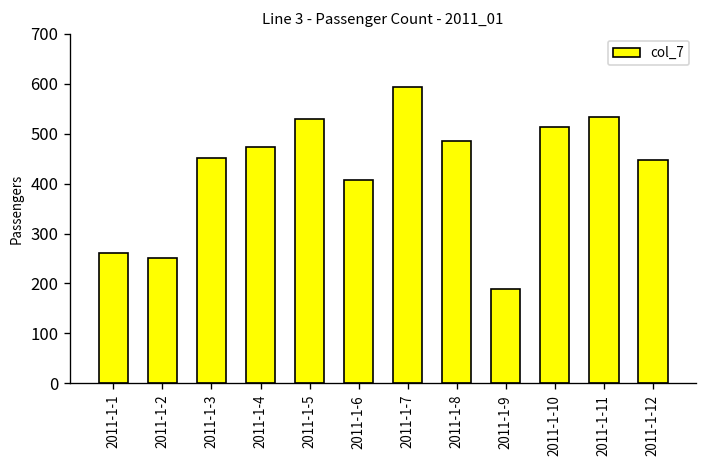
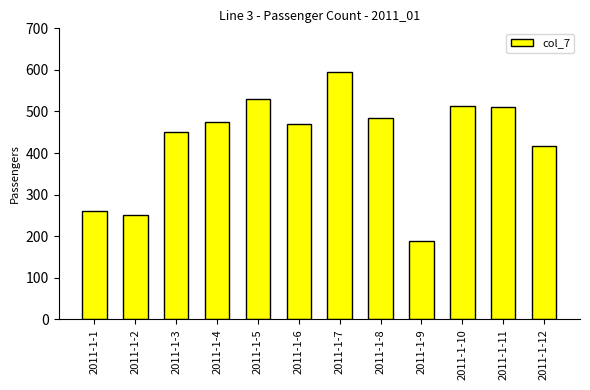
2011-1-6: 410 -> 470
2011-1-11: 530 -> 510
2011-1-12: 450 -> 420
